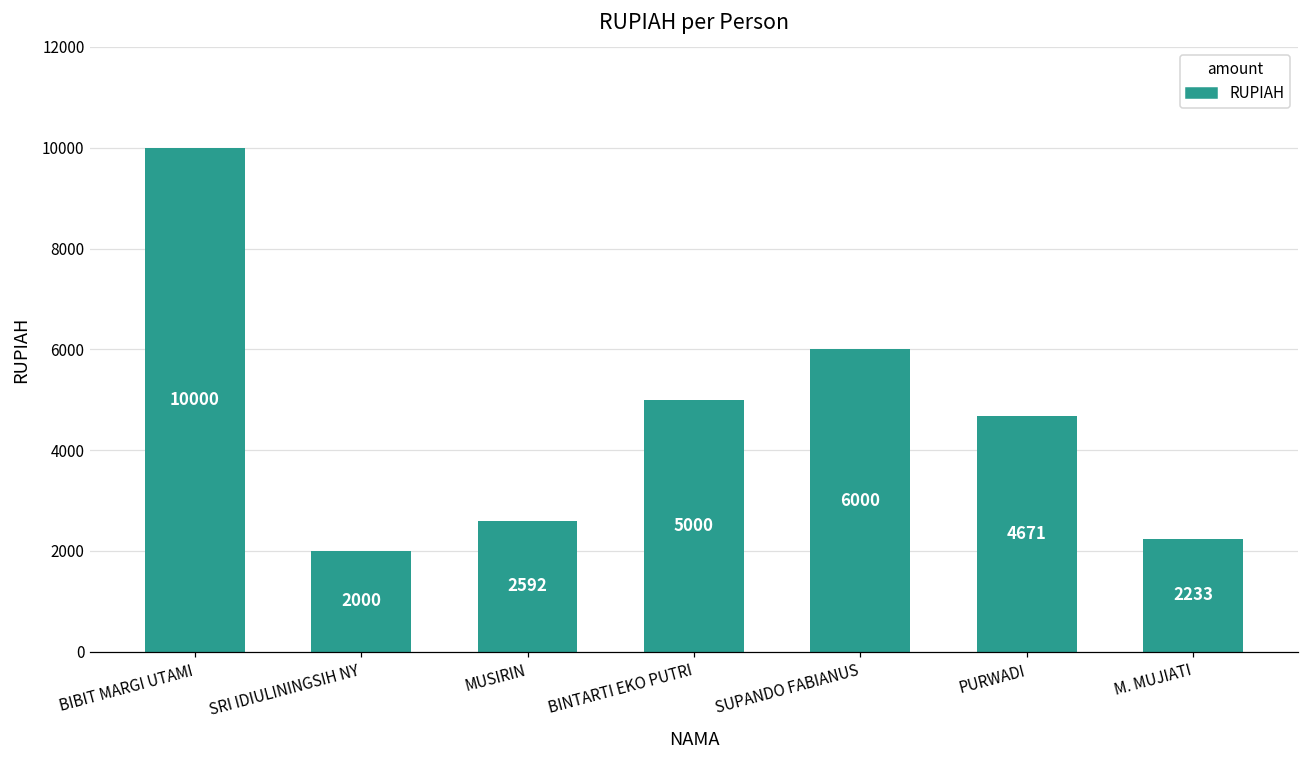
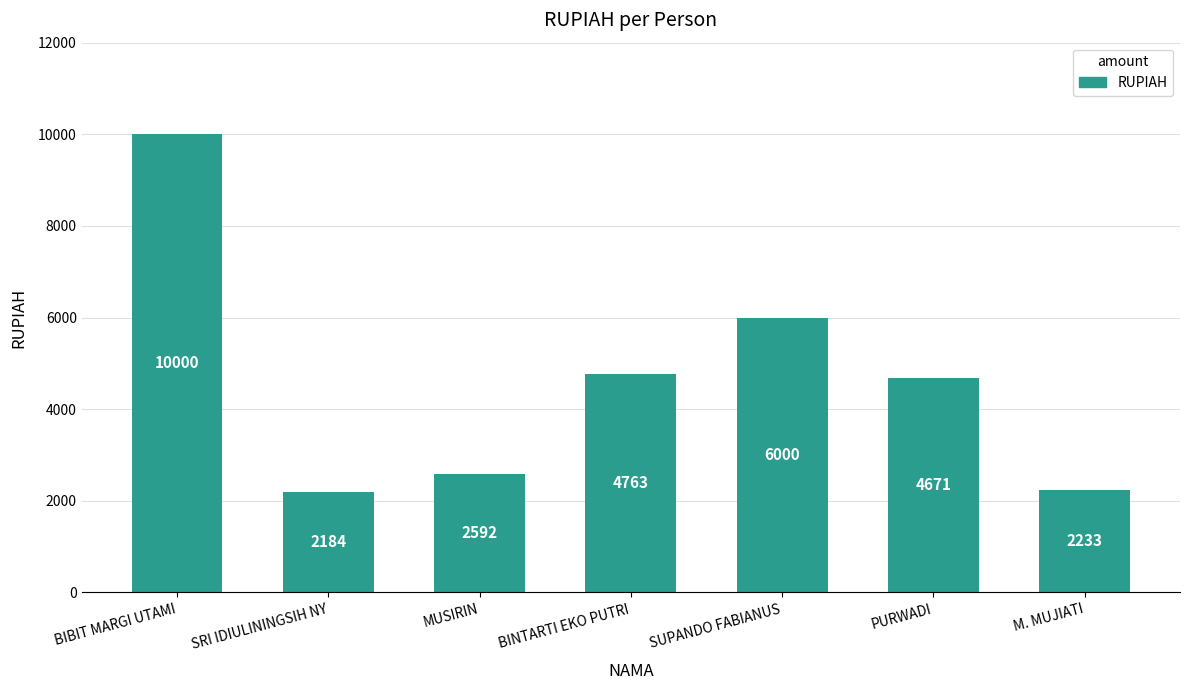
SRI IDIULININGSIH NY: 2000 -> 2184
BINTARTI EKO PUTRI: 5000 -> 4763
